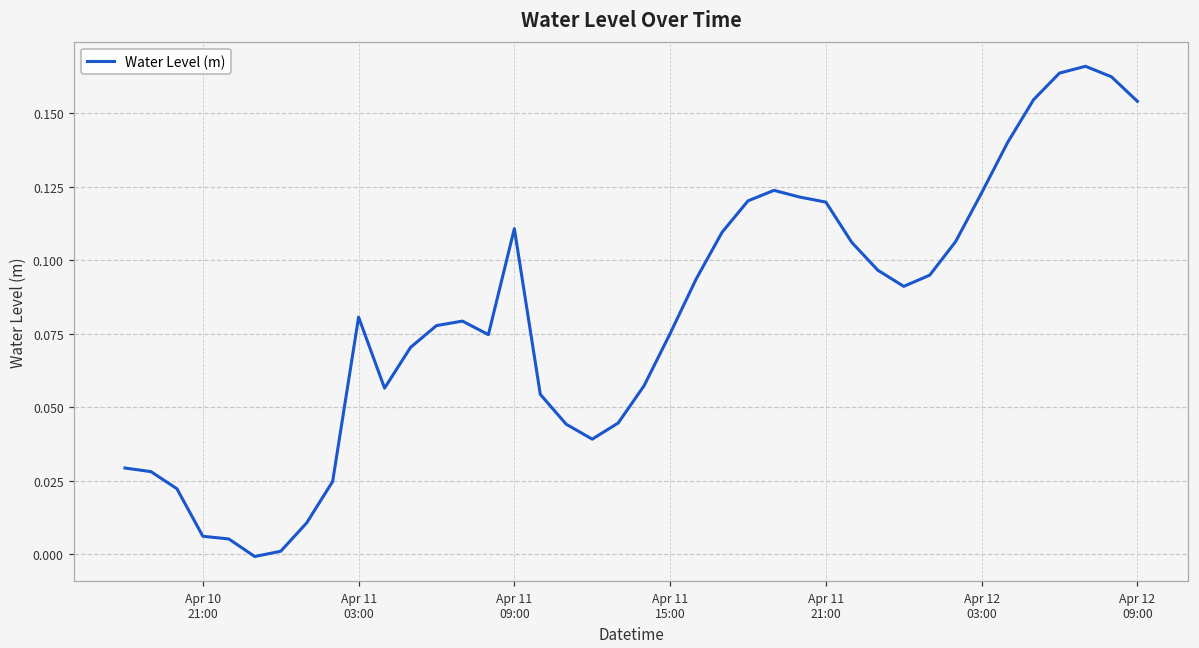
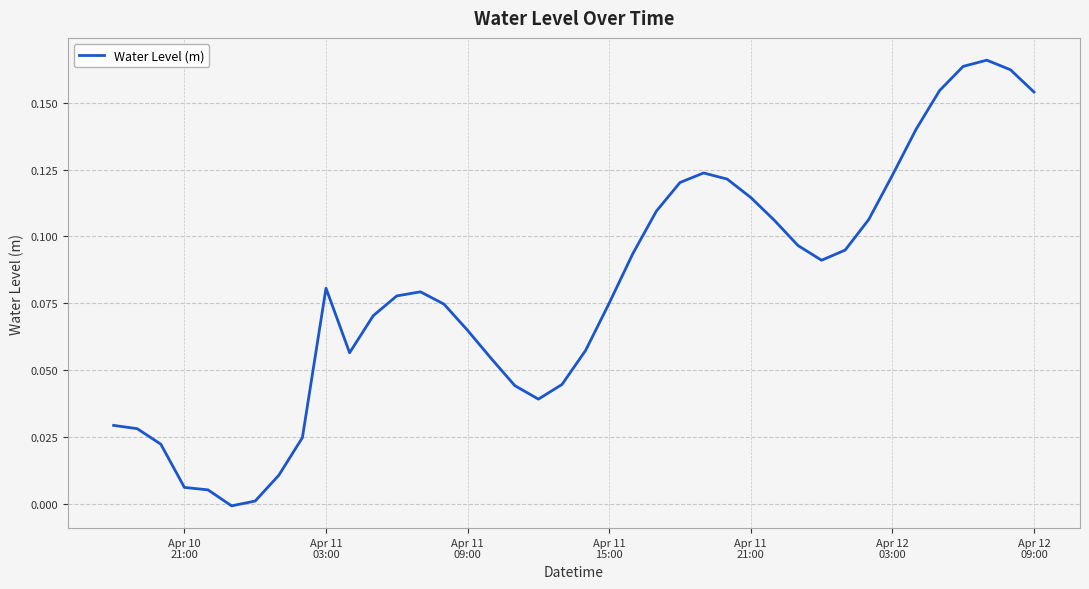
Apr 11 09:00: 0.111 -> 0.065
Apr 11 21:00: 0.120 -> 0.115
